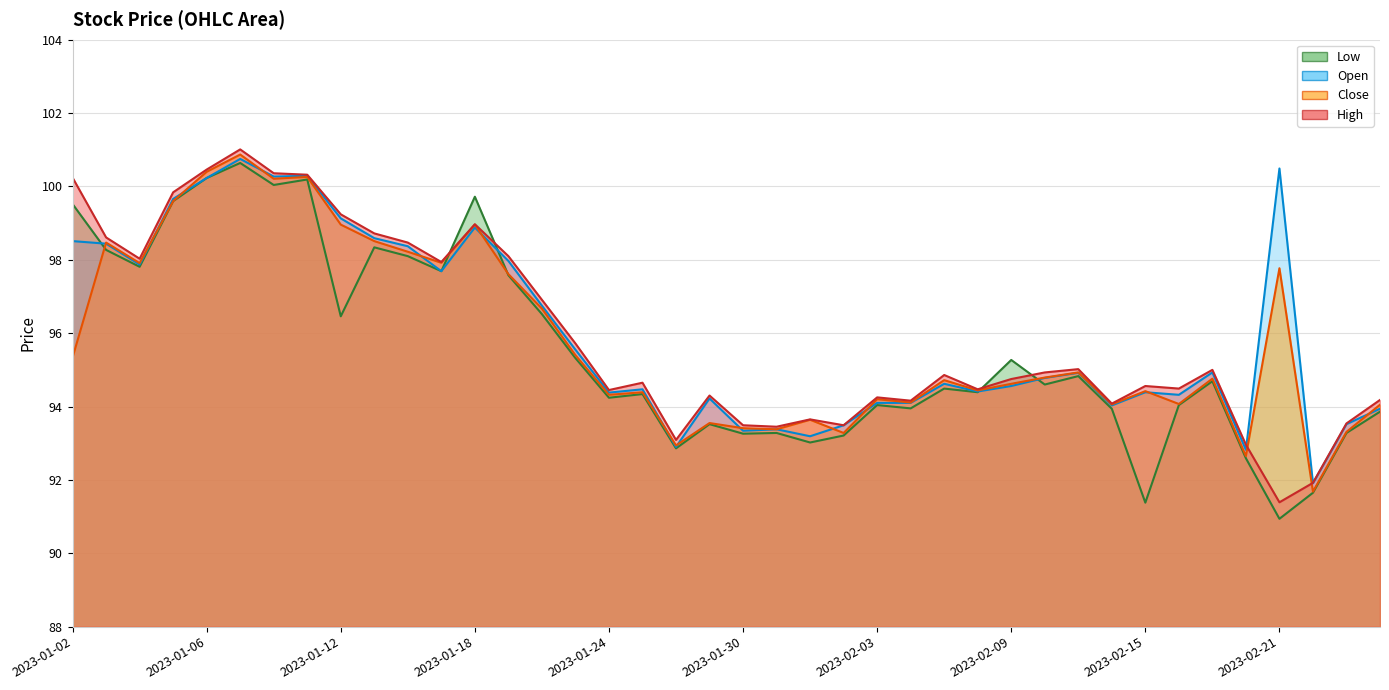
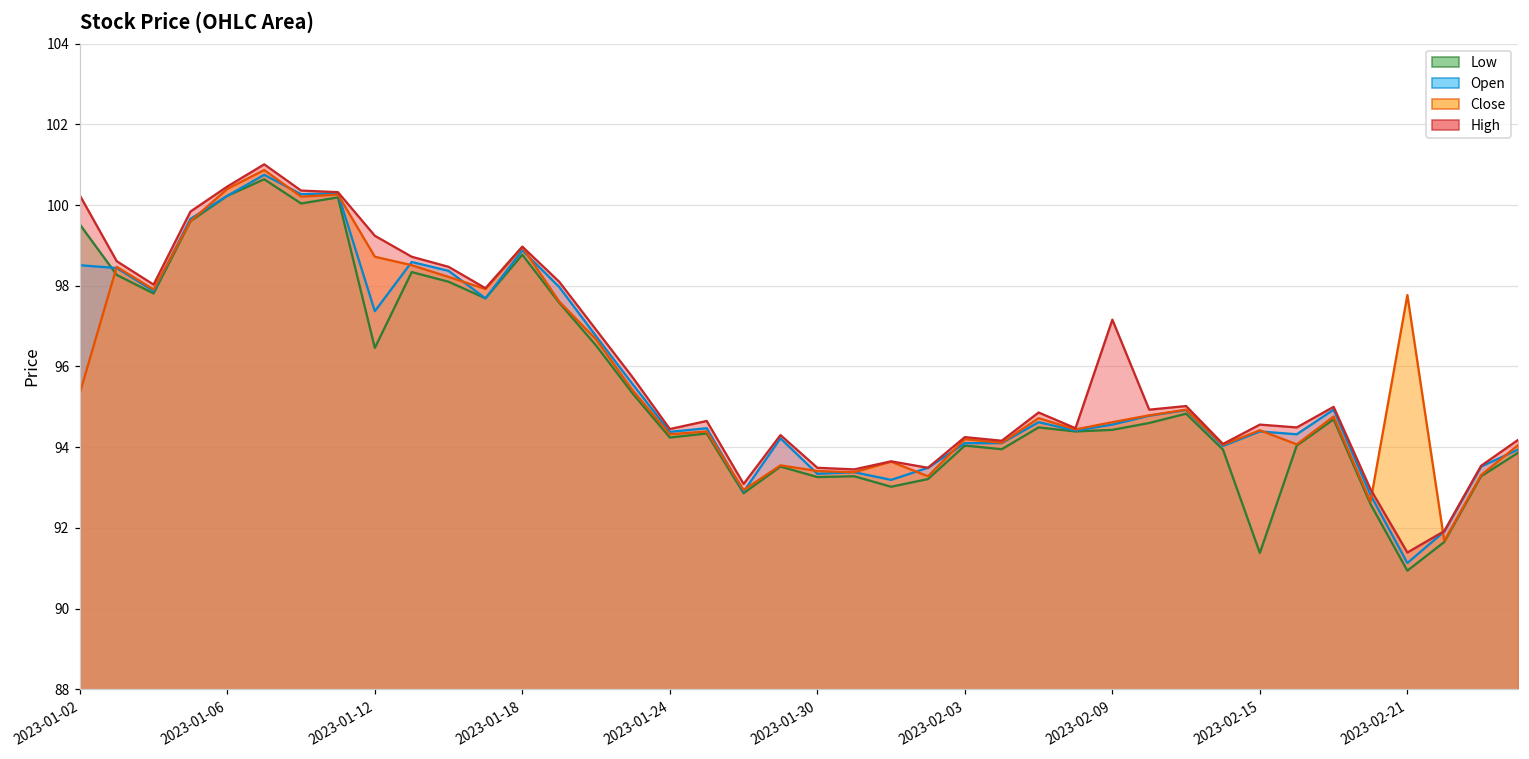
Open, 2023-01-12: 99.1 -> 97.4
Close, 2023-01-12: 99.0 -> 98.7
Low, 2023-01-18: 99.7 -> 98.8
Low, 2023-02-09: 95.3 -> 94.4
High, 2023-02-09: 94.8 -> 97.2
Open, 2023-02-21: 100.5 -> 91.1
